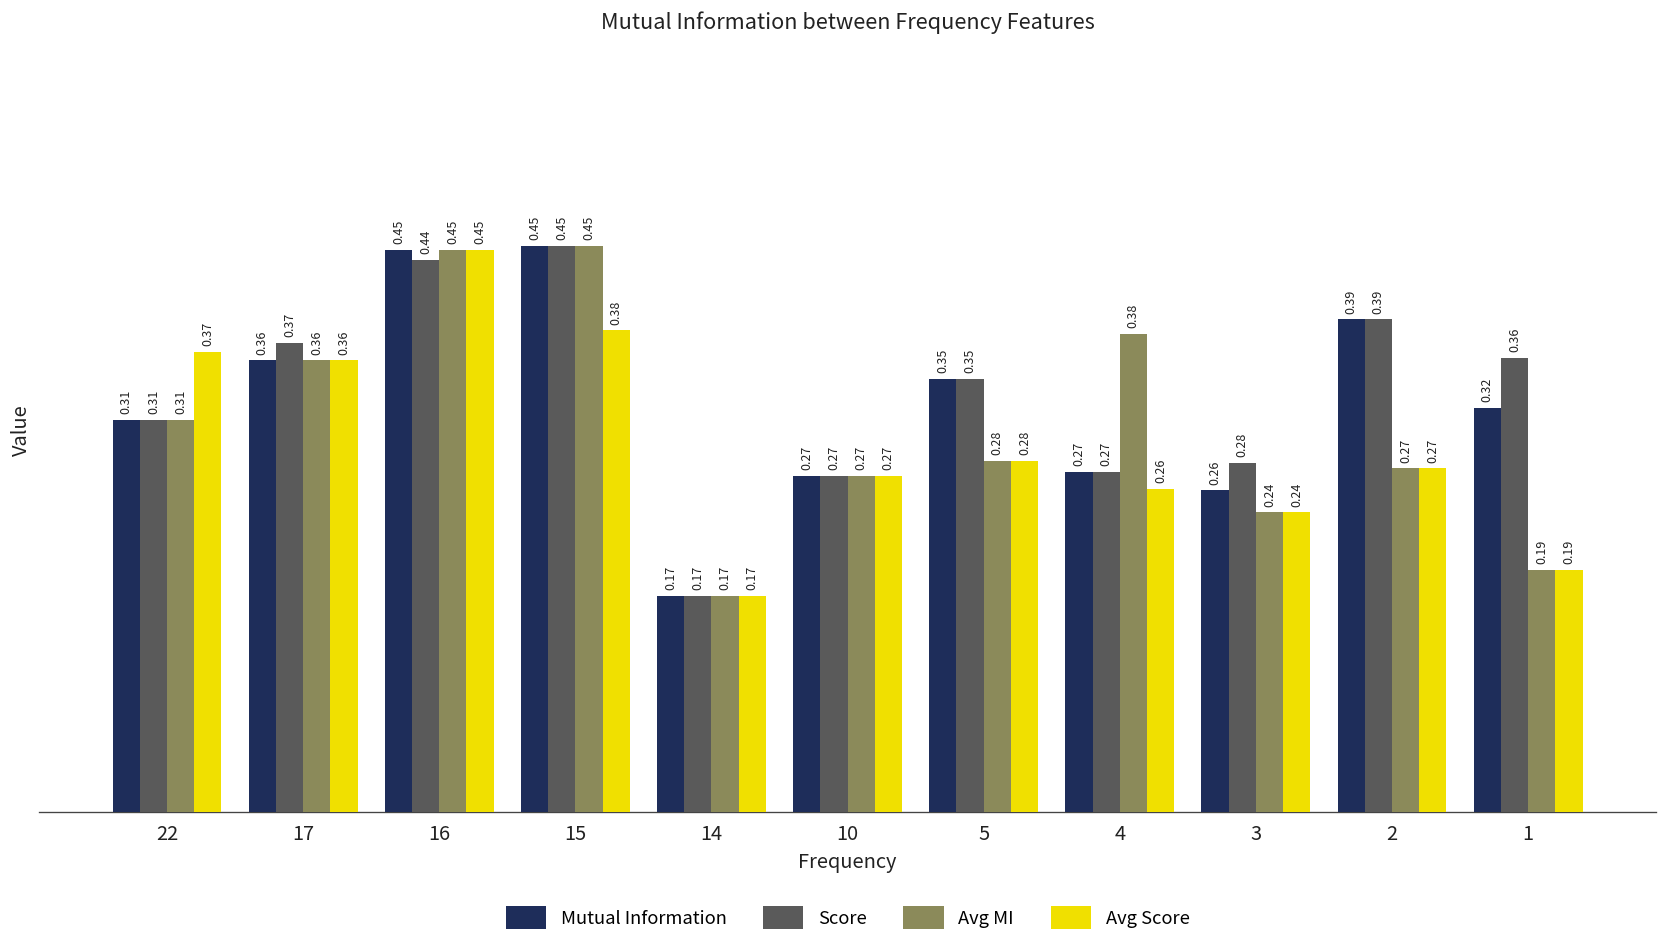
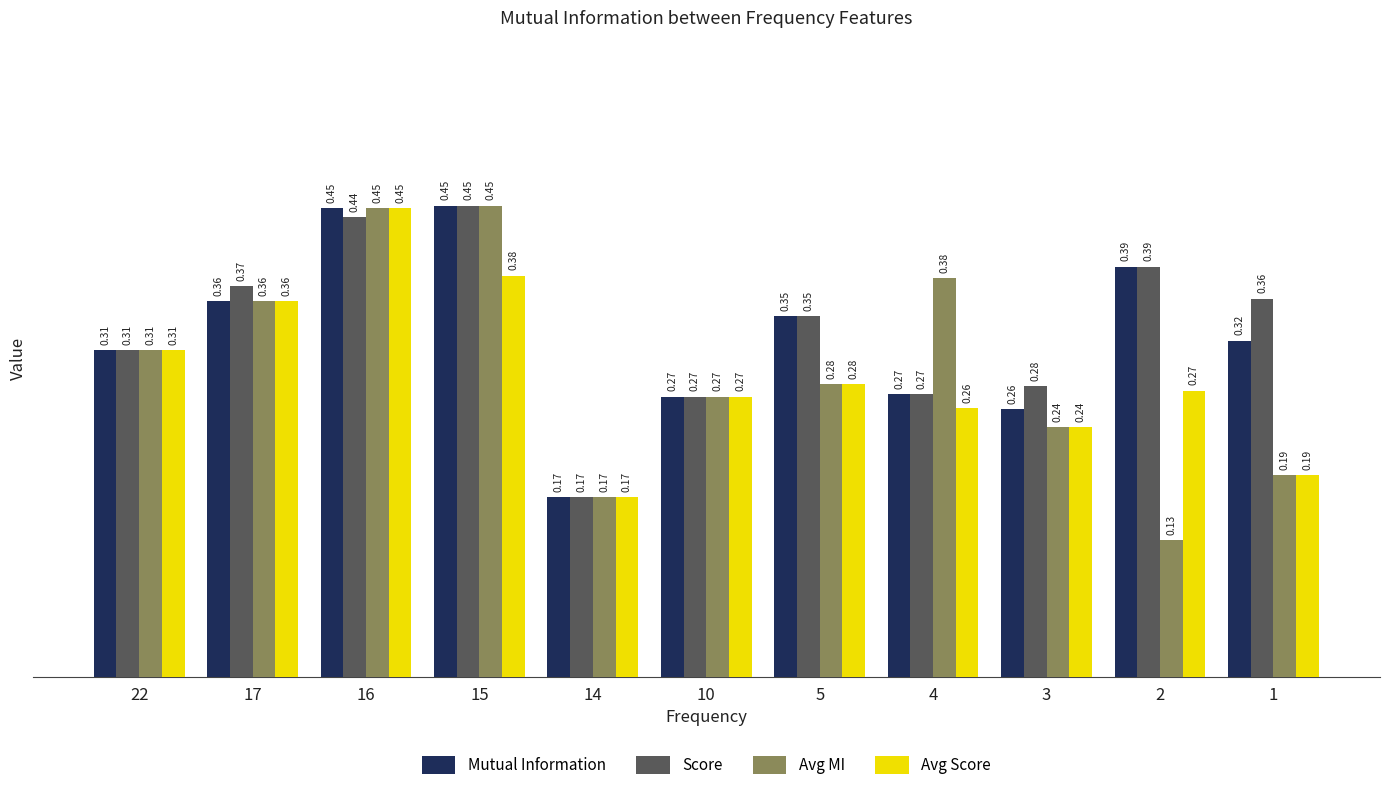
Avg Score, 22: 0.37 -> 0.31
Avg MI, 2: 0.27 -> 0.13
